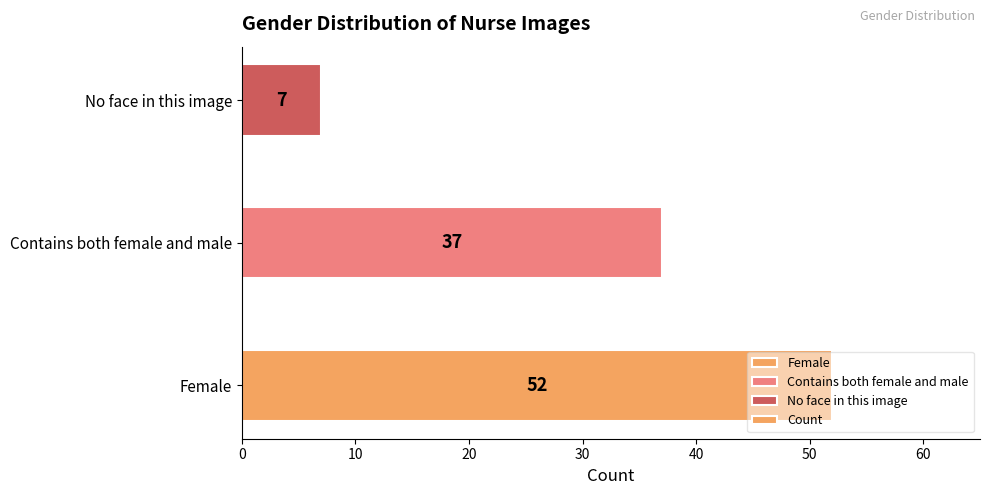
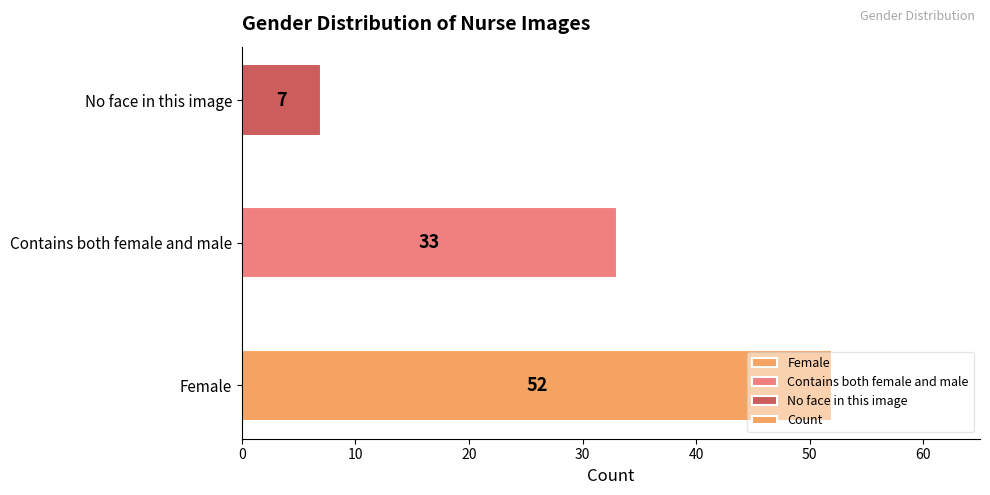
Contains both female and male: 37 -> 33
